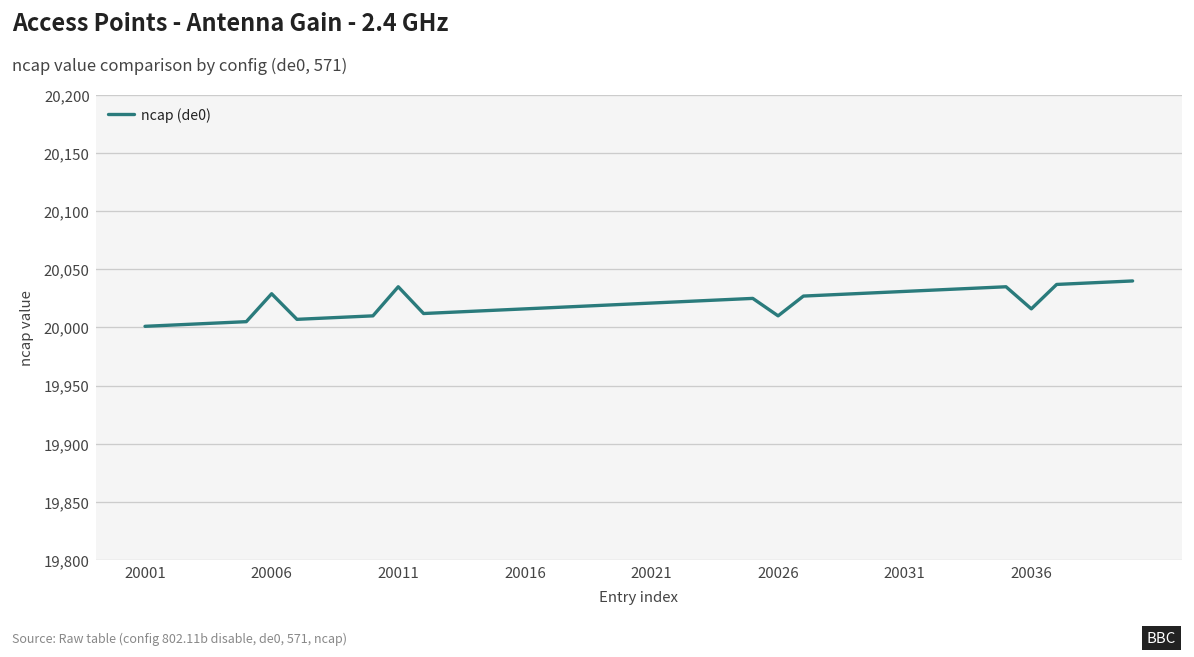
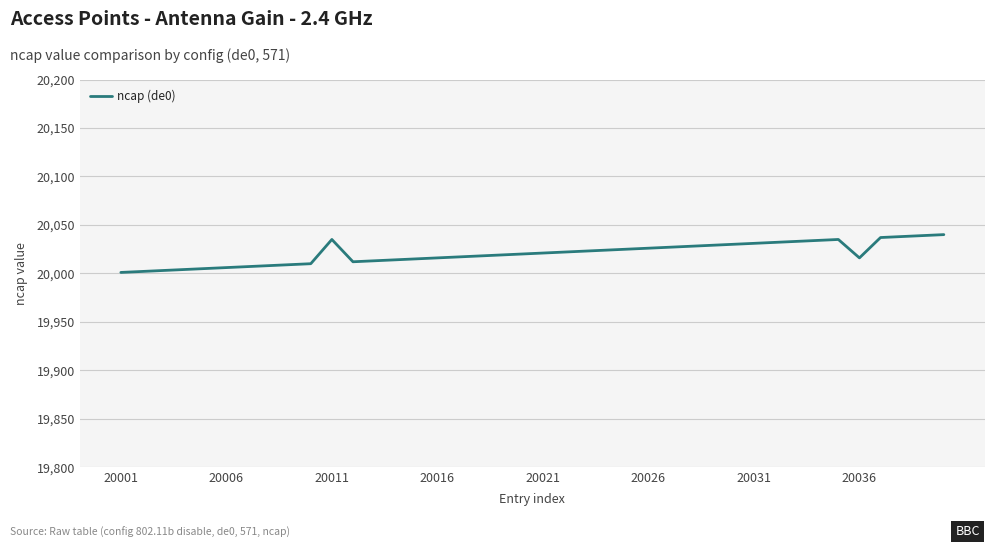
20006: 20,030 -> 20,010
20026: 20,010 -> 20,030
